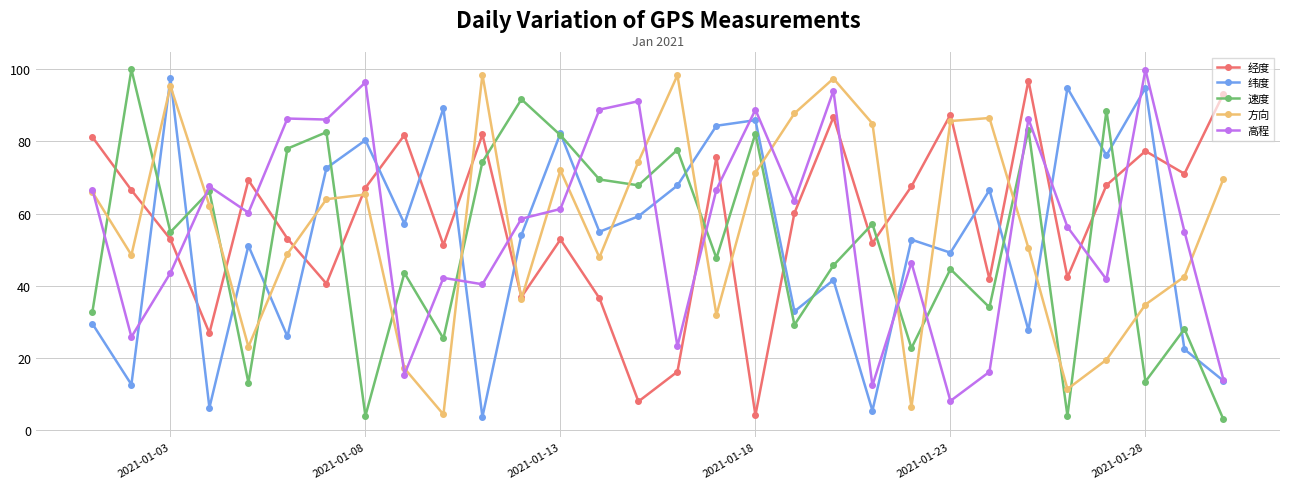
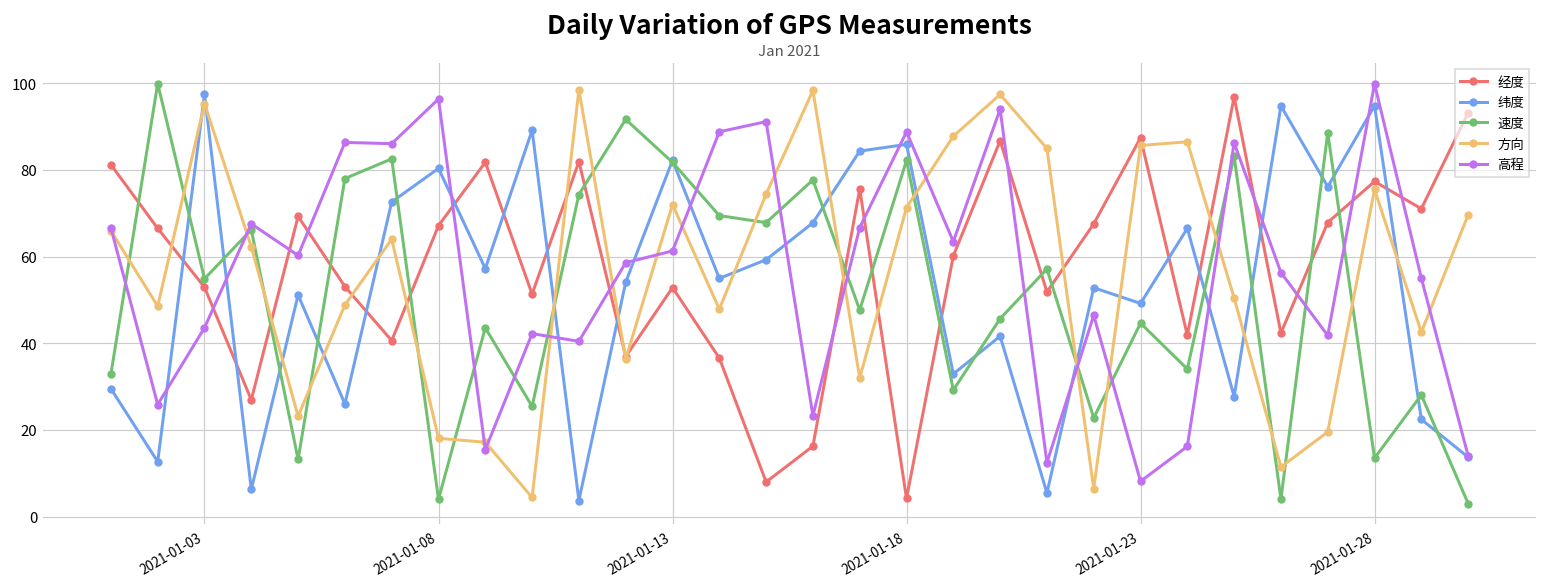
方向, 2021-01-08: 65 -> 18
方向, 2021-01-28: 35 -> 75
